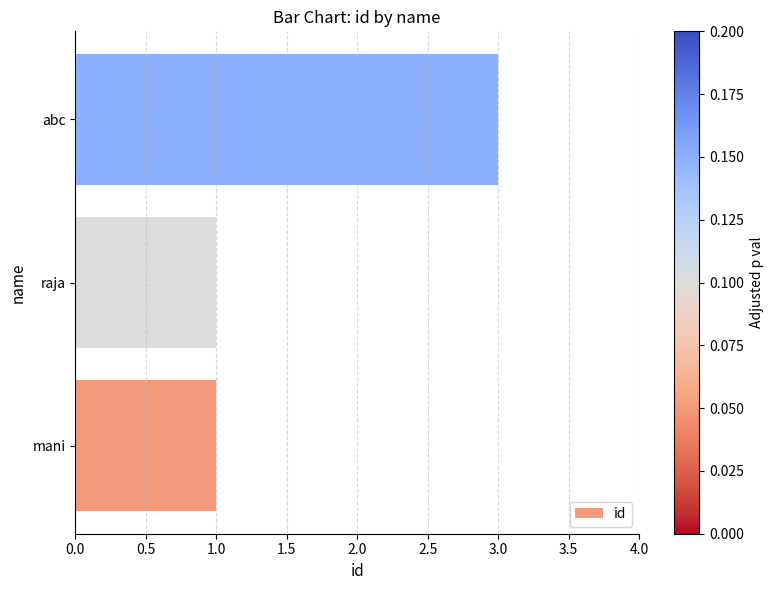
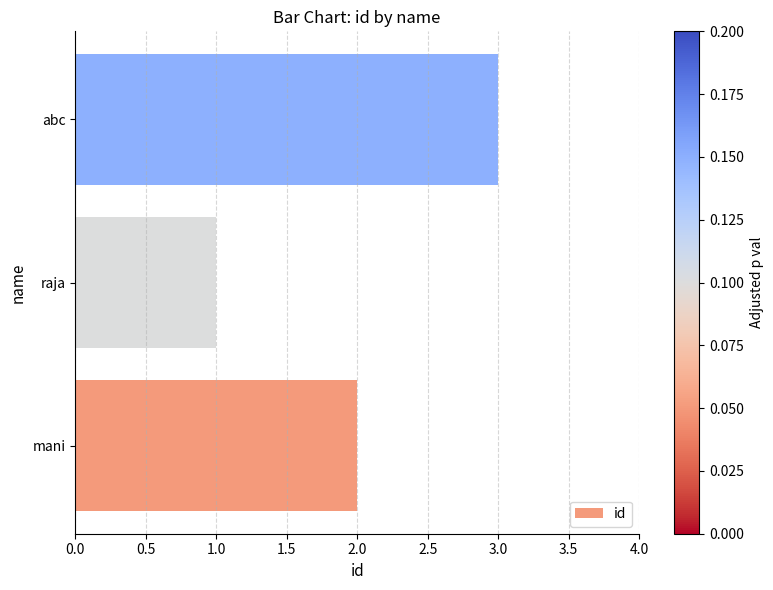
mani: 1 -> 2
